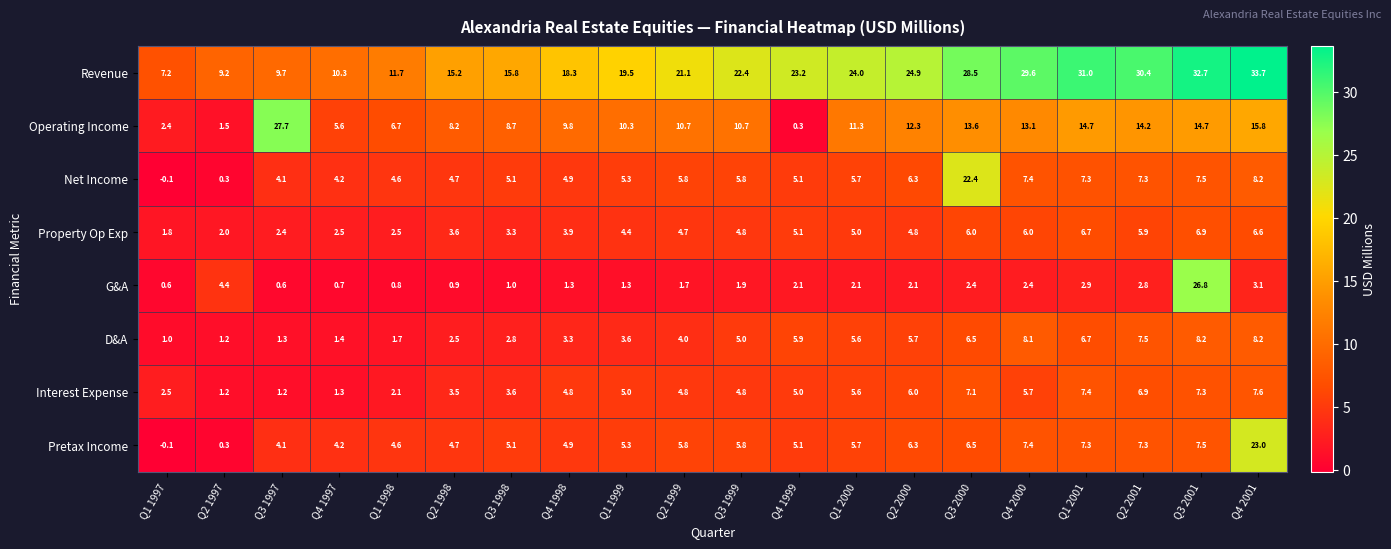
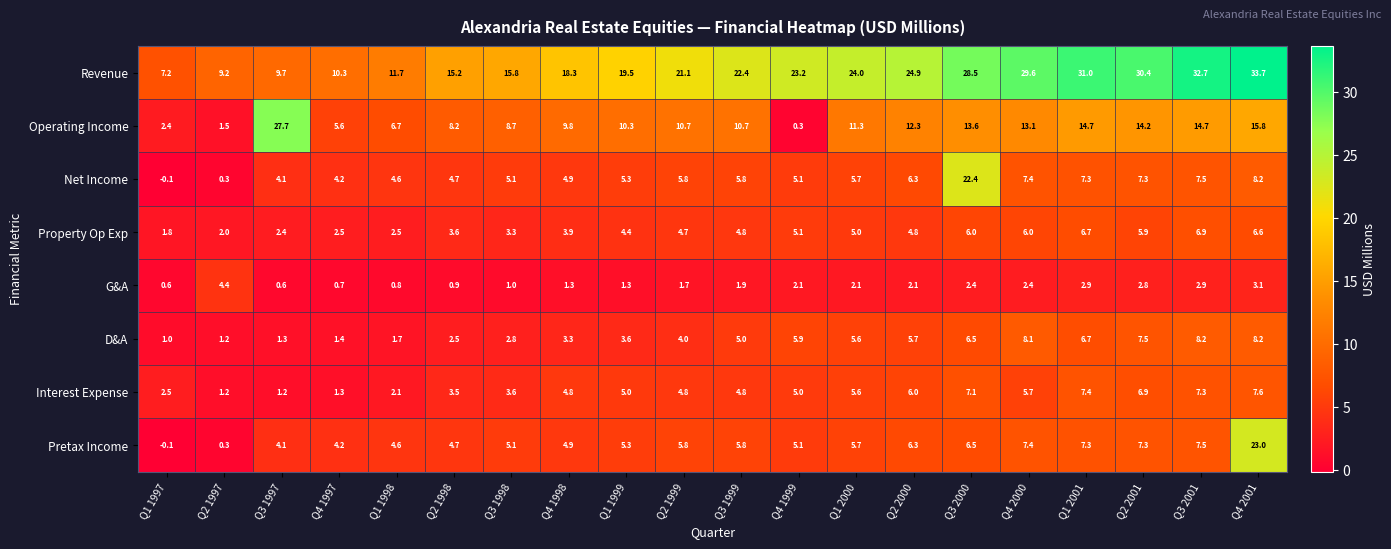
G&A, Q3 2001: 26.8 -> 2.9
